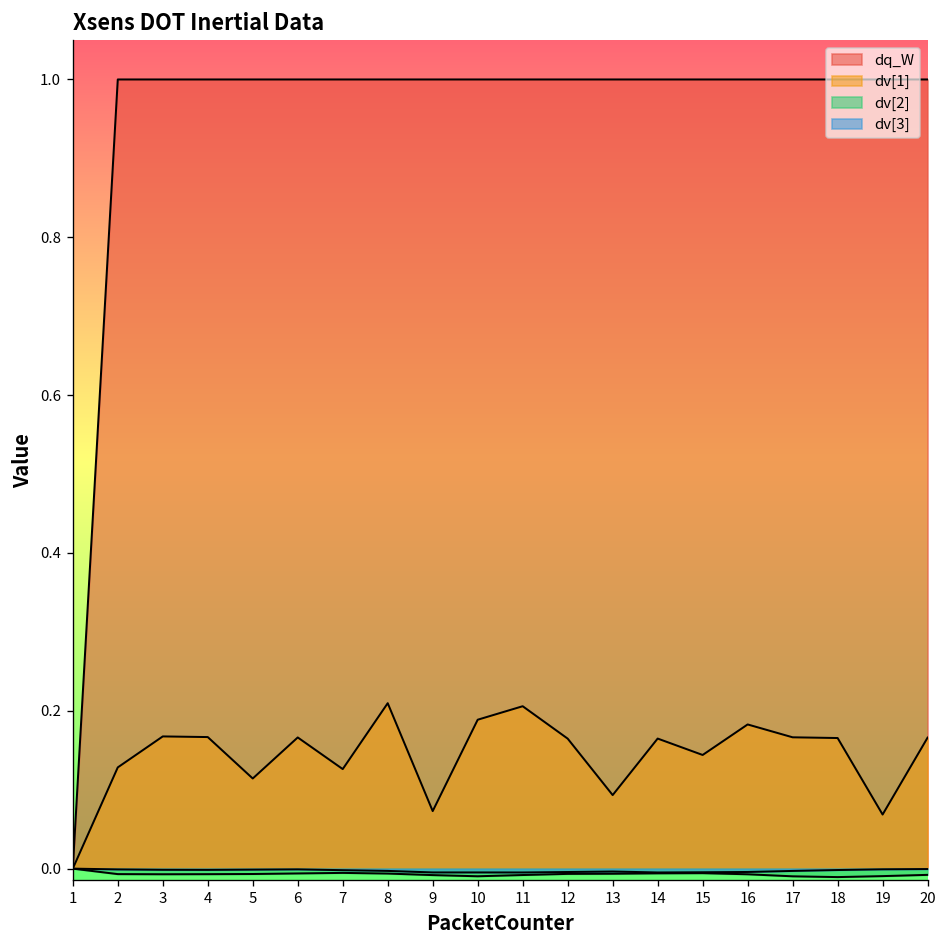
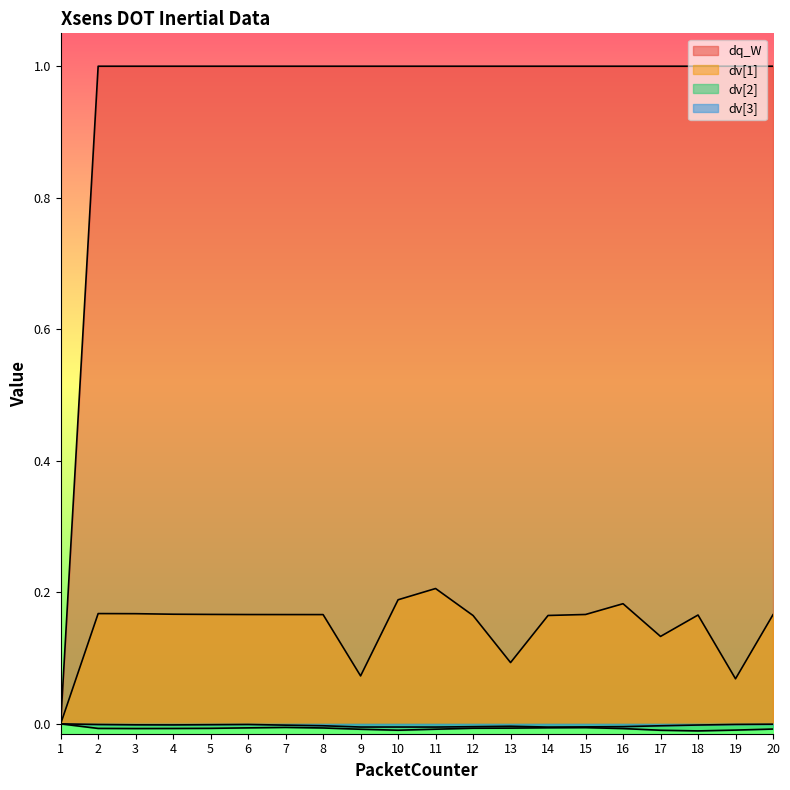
dv[1], 2: 0.13 -> 0.17
dv[1], 5: 0.11 -> 0.17
dv[1], 7: 0.13 -> 0.17
dv[1], 8: 0.21 -> 0.17
dv[1], 15: 0.14 -> 0.17
dv[1], 17: 0.17 -> 0.13
